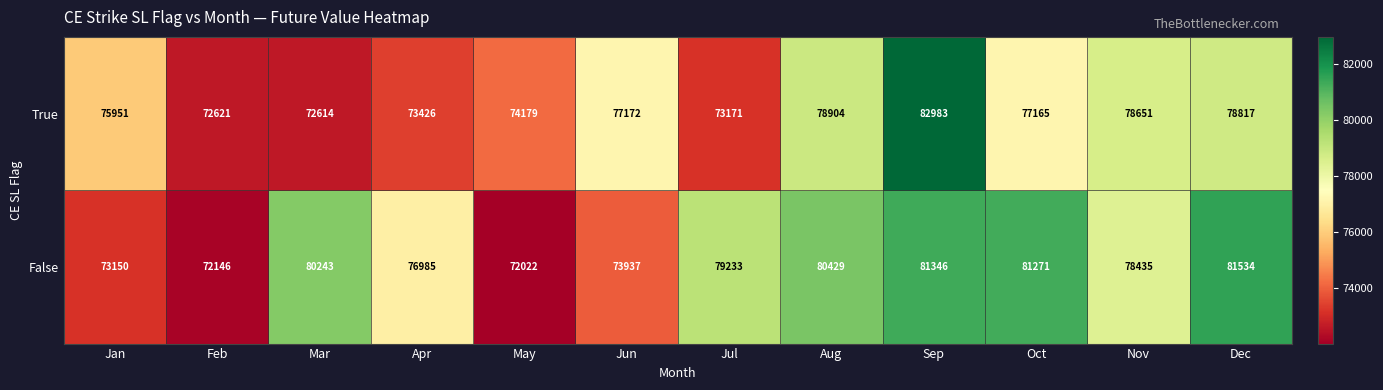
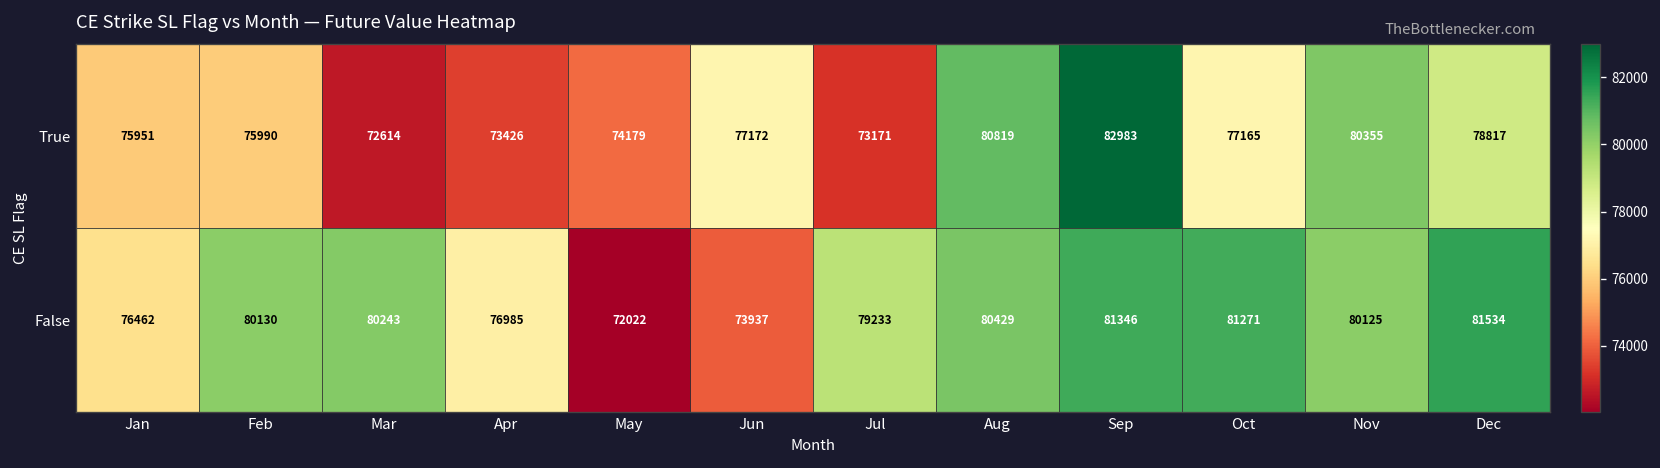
True, Feb: 72621 -> 75990
True, Aug: 78904 -> 80819
True, Nov: 78651 -> 80355
False, Jan: 73150 -> 76462
False, Feb: 72146 -> 80130
False, Nov: 78435 -> 80125
